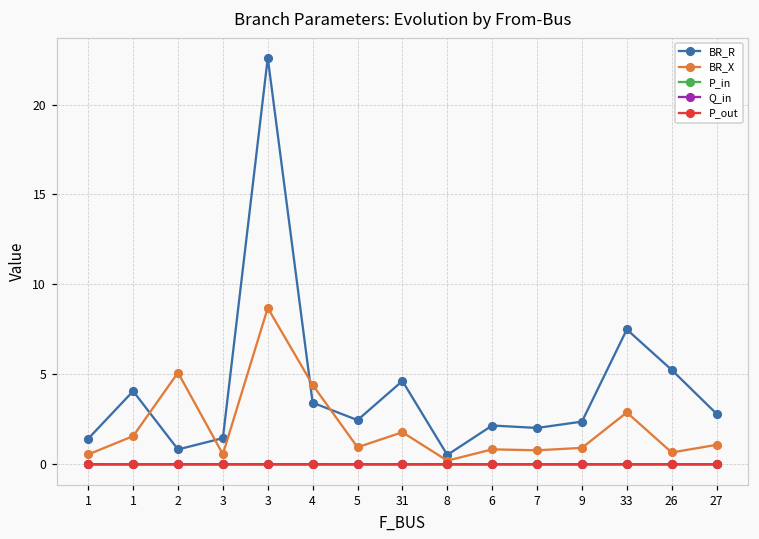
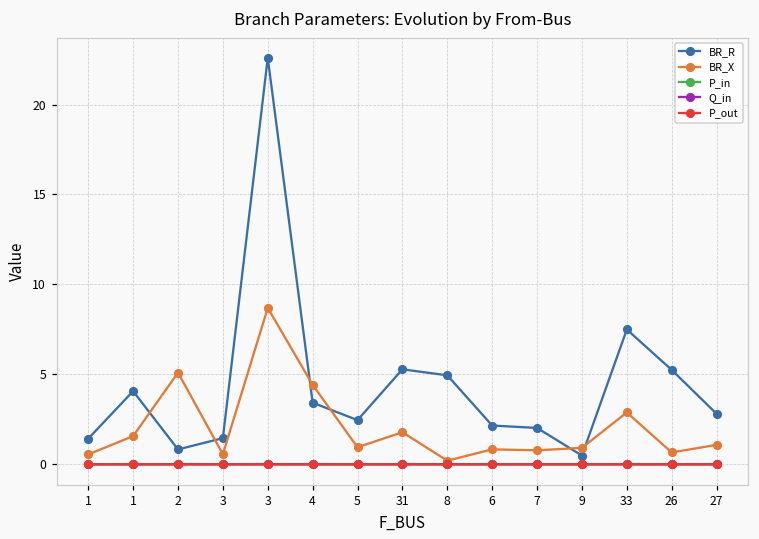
BR_R, 31: 4.6 -> 5.3
BR_R, 8: 0.5 -> 4.9
BR_R, 9: 2.4 -> 0.5
